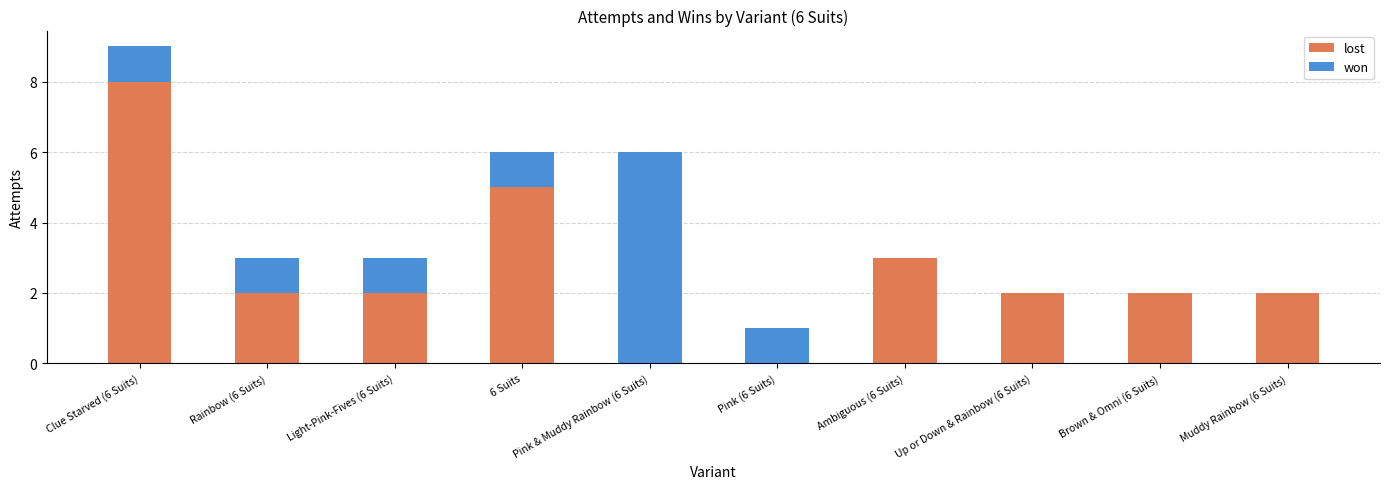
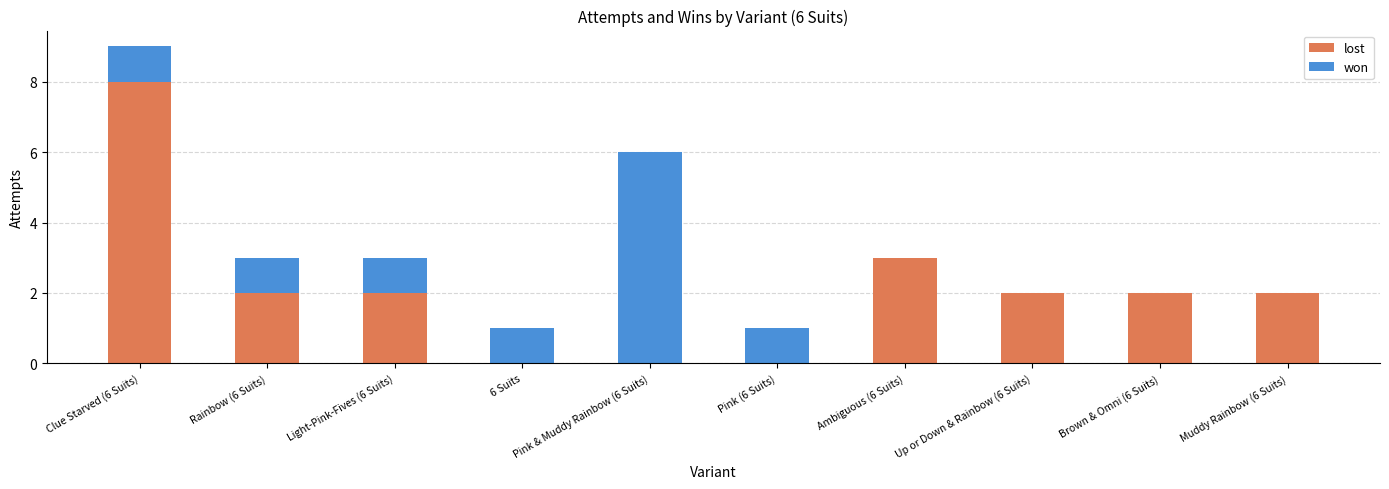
lost, 6 Suits: 5 -> 0
